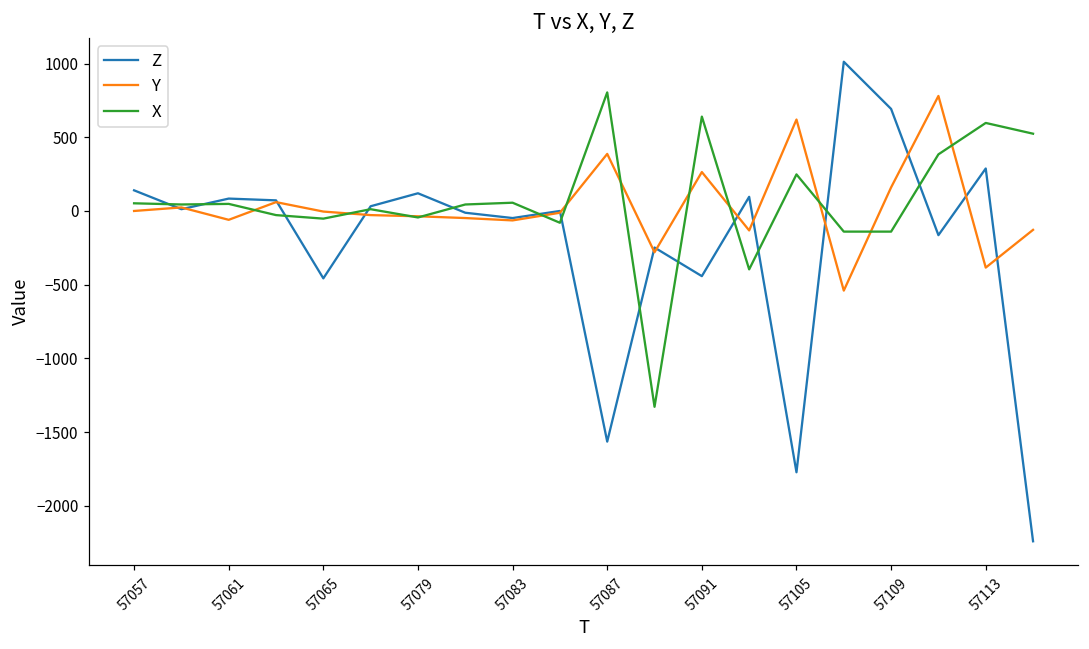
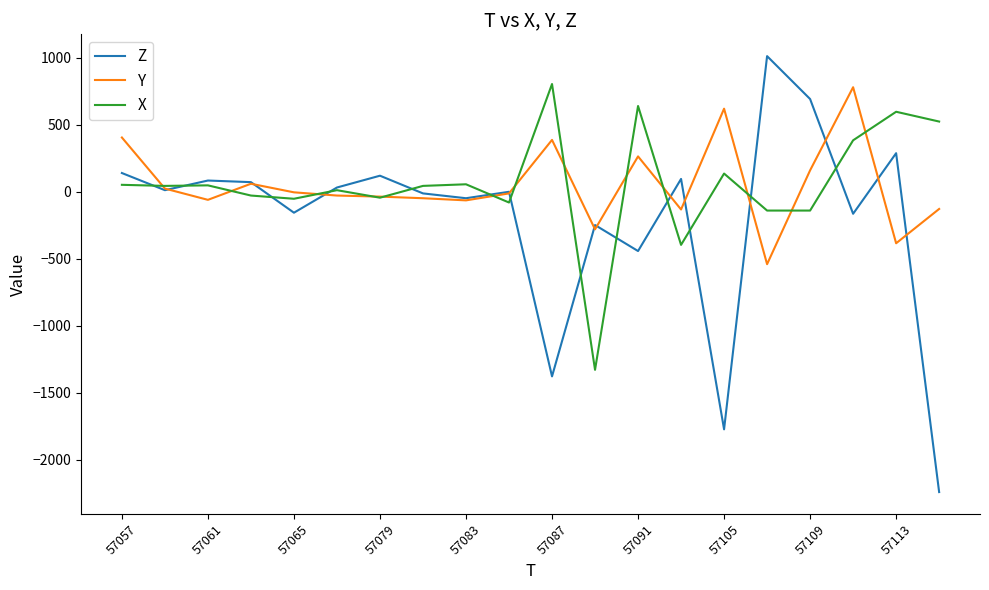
Y, 57057: 0 -> 410
Z, 57065: -460 -> -160
Z, 57087: -1560 -> -1380
X, 57105: 250 -> 140
